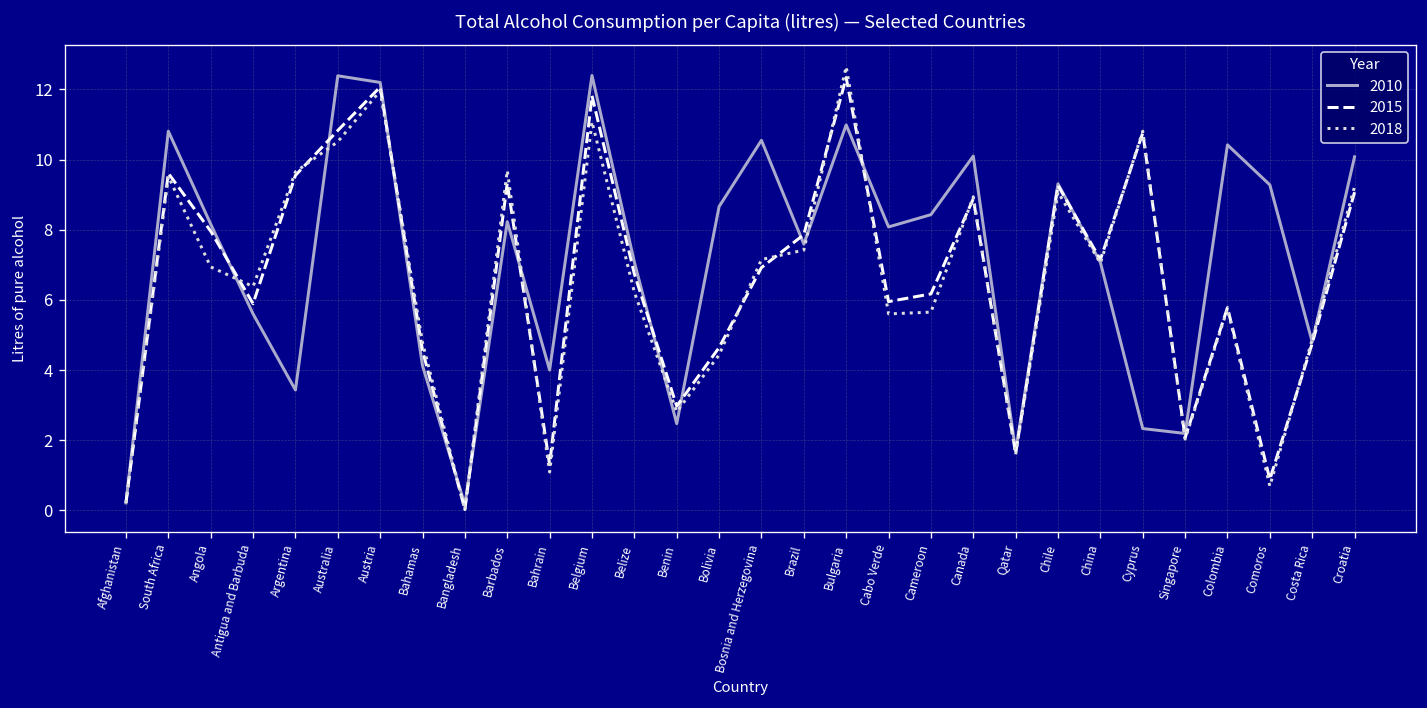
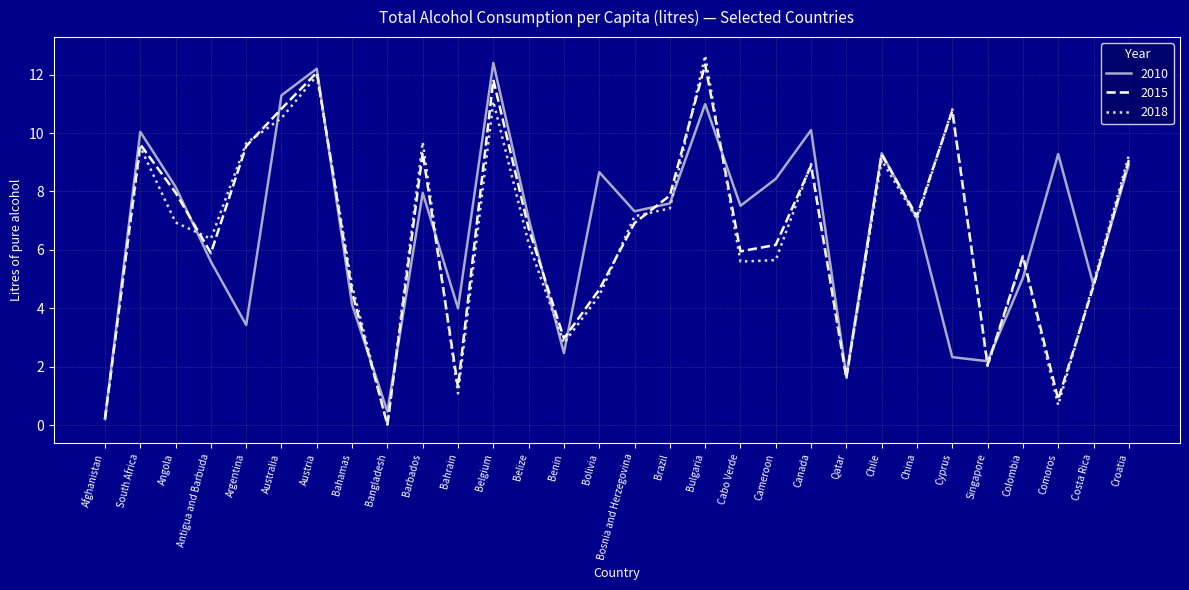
2010, South Africa: 10.8 -> 10.0
2010, Australia: 12.4 -> 11.3
2010, Bangladesh: 0.2 -> 0.5
2010, Barbados: 8.2 -> 8.0
2010, Bosnia and Herzegovina: 10.6 -> 7.3
2010, Cabo Verde: 8.1 -> 7.5
2010, Colombia: 10.4 -> 5.0
2010, Croatia: 10.1 -> 8.9
